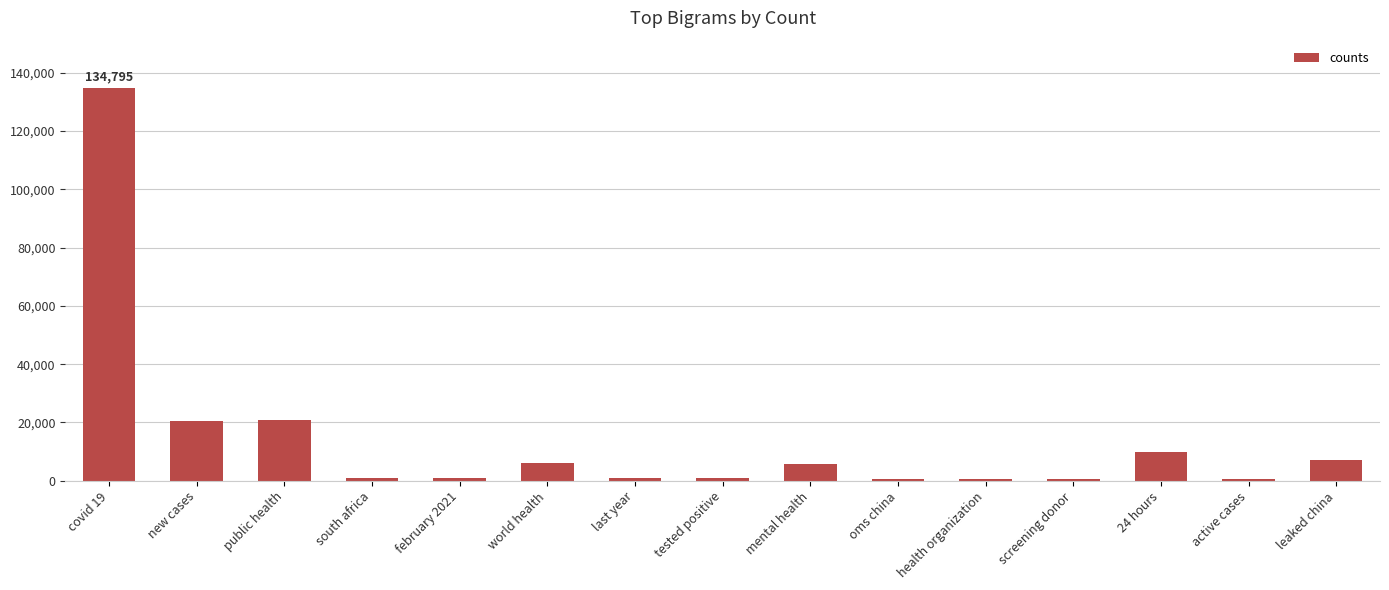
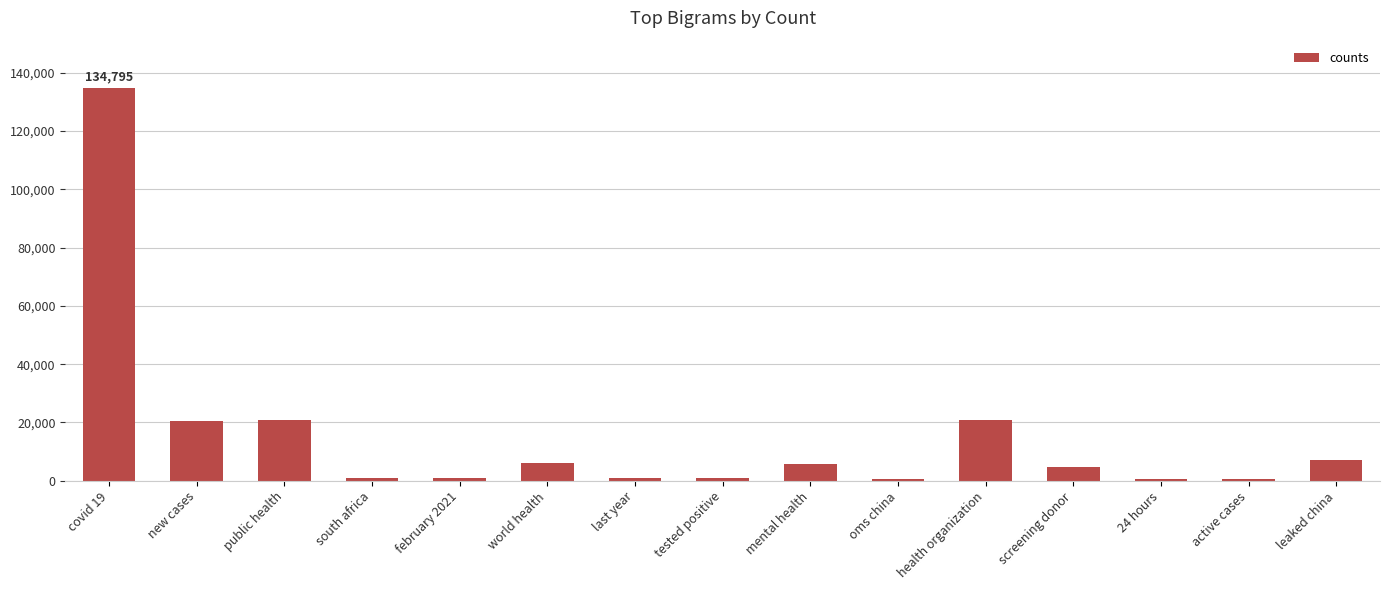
health organization: 1,000 -> 21,000
screening donor: 1,000 -> 5,000
24 hours: 10,000 -> 1,000
